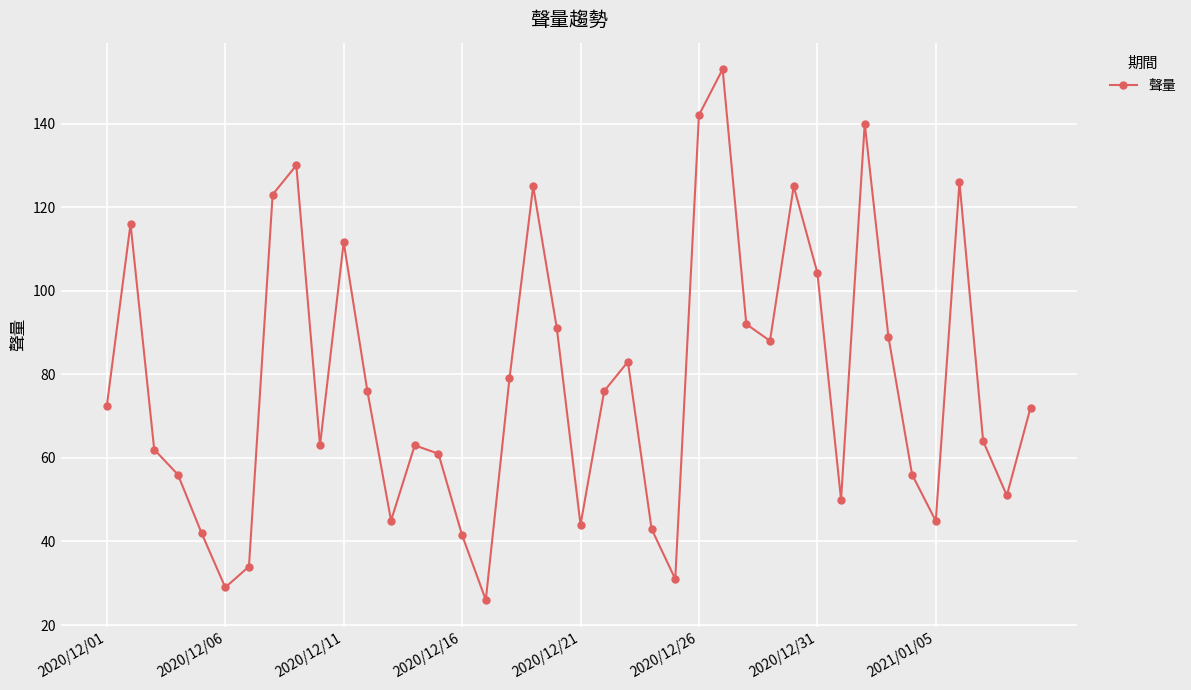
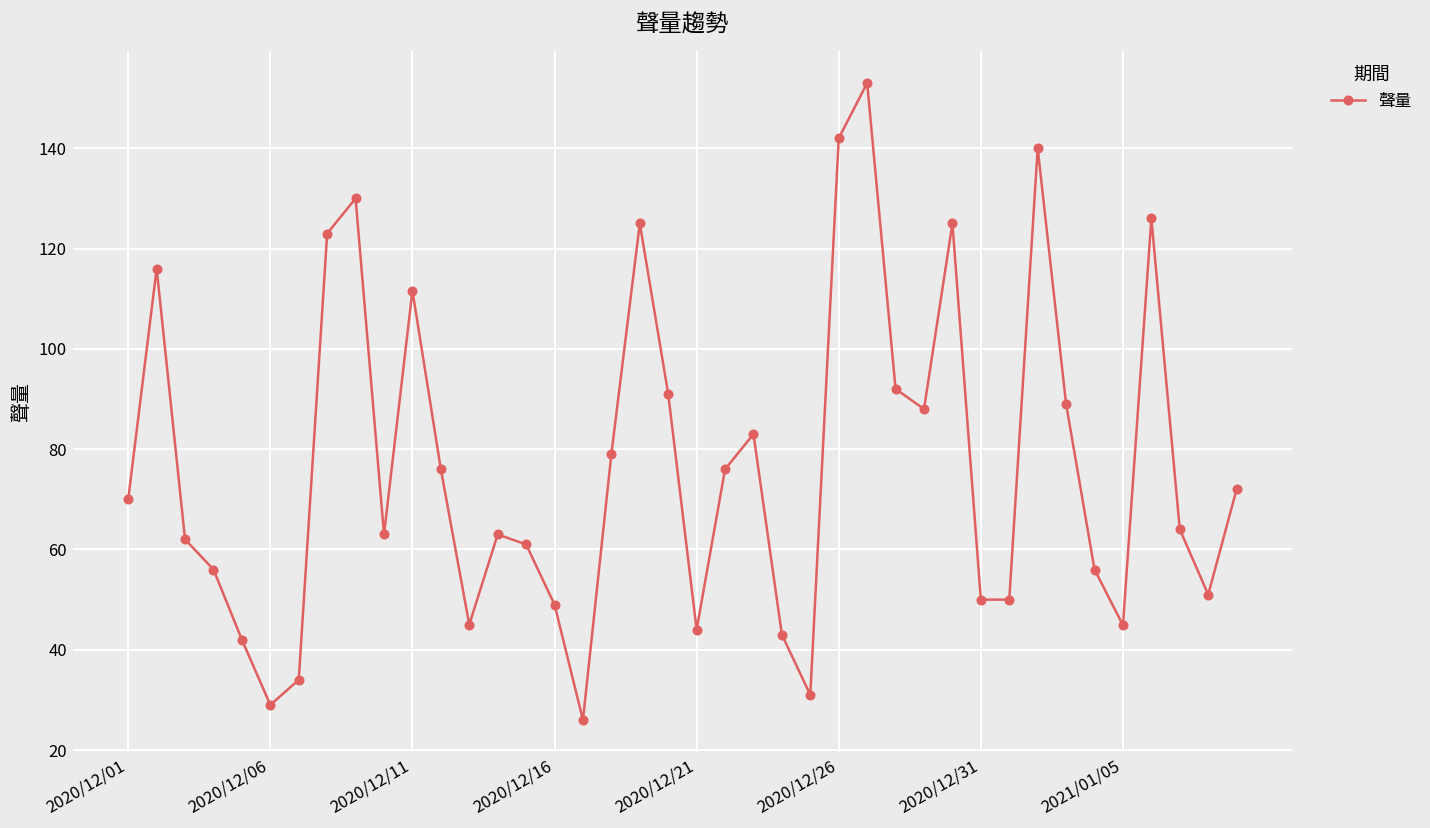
2020/12/01: 73 -> 70
2020/12/16: 42 -> 49
2020/12/31: 104 -> 50
